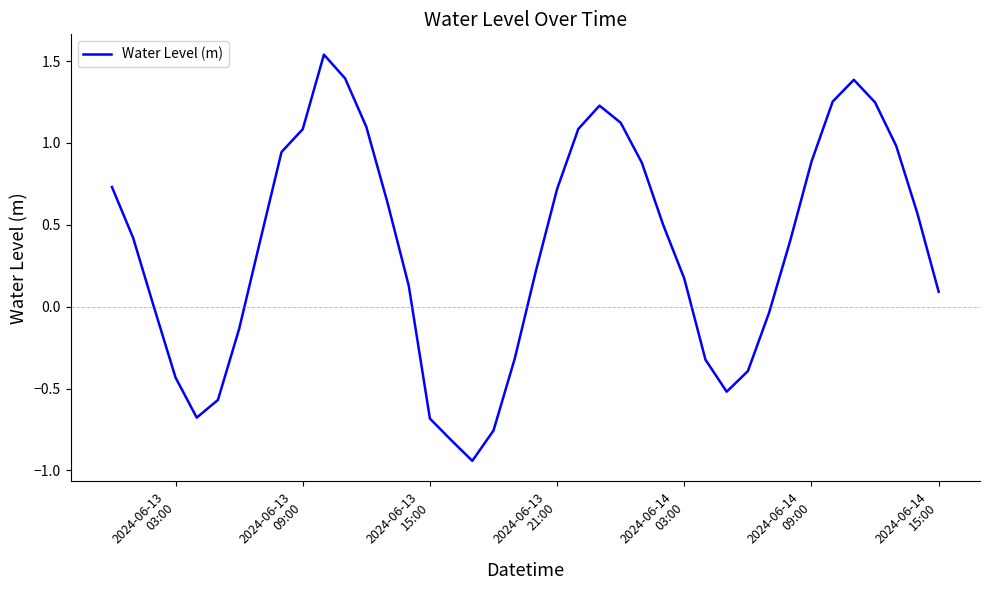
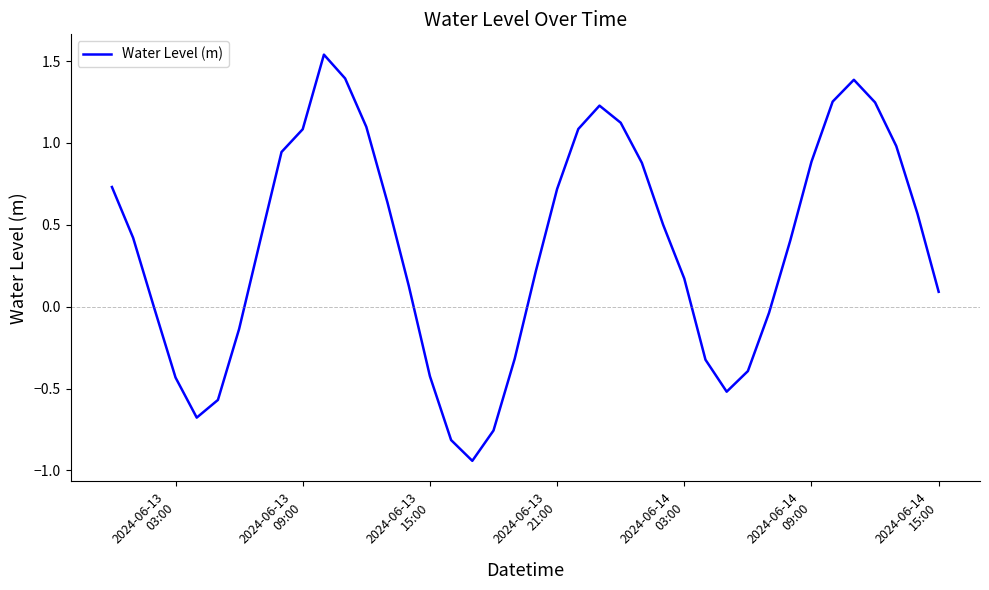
2024-06-13 15:00: -0.68 -> -0.42
